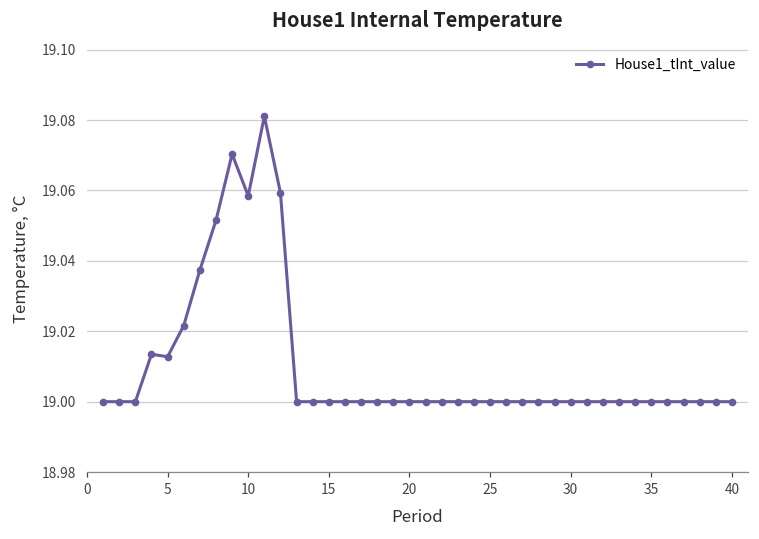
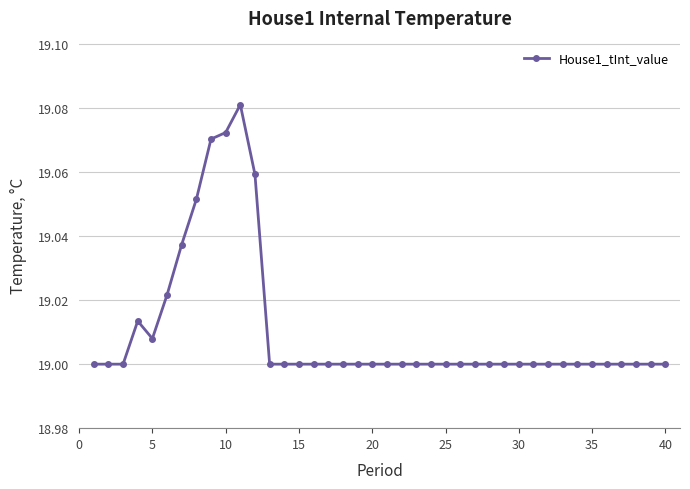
5: 19.013 -> 19.008
10: 19.058 -> 19.072
